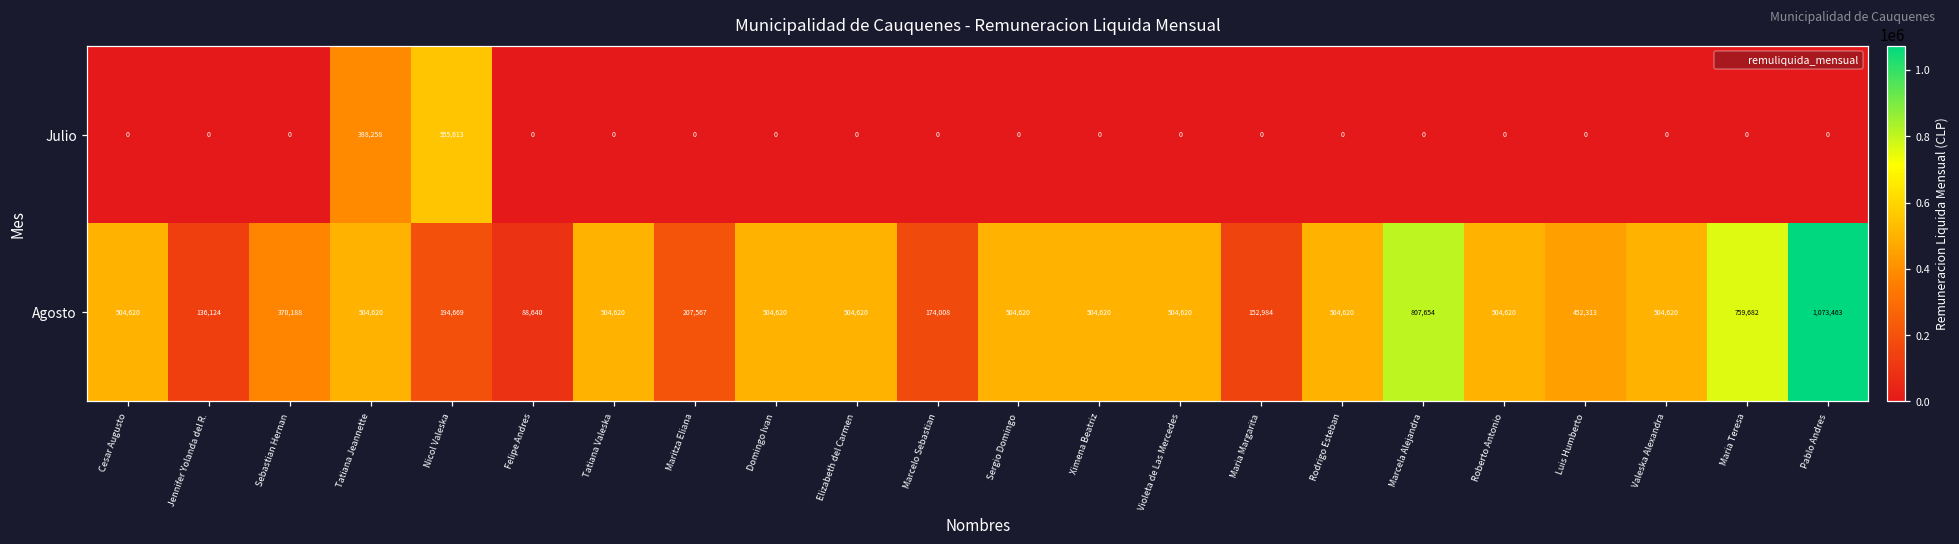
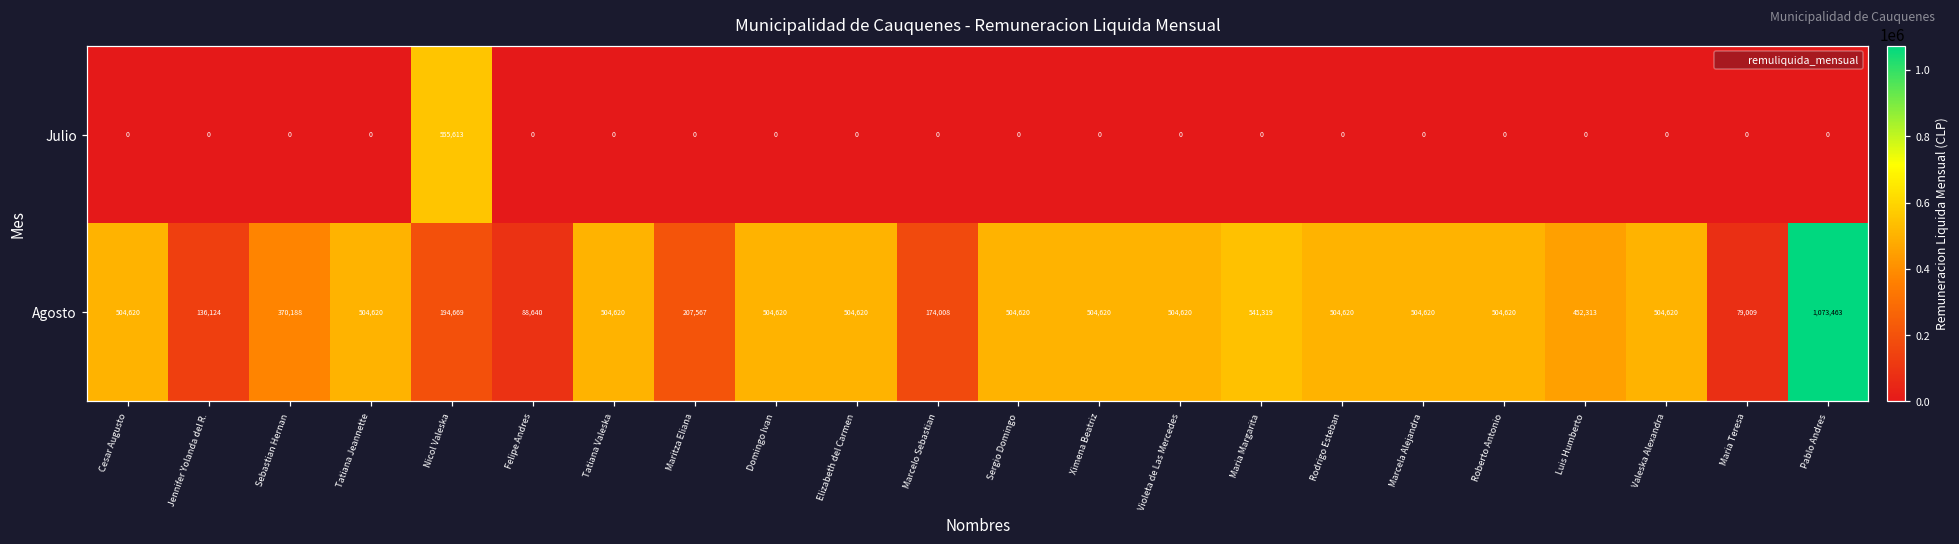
Julio, Tatiana Jeannette: 388,258 -> 0
Agosto, Maria Margarita: 152,984 -> 541,319
Agosto, Marcela Alejandra: 807,654 -> 504,620
Agosto, Maria Teresa: 759,682 -> 79,009
